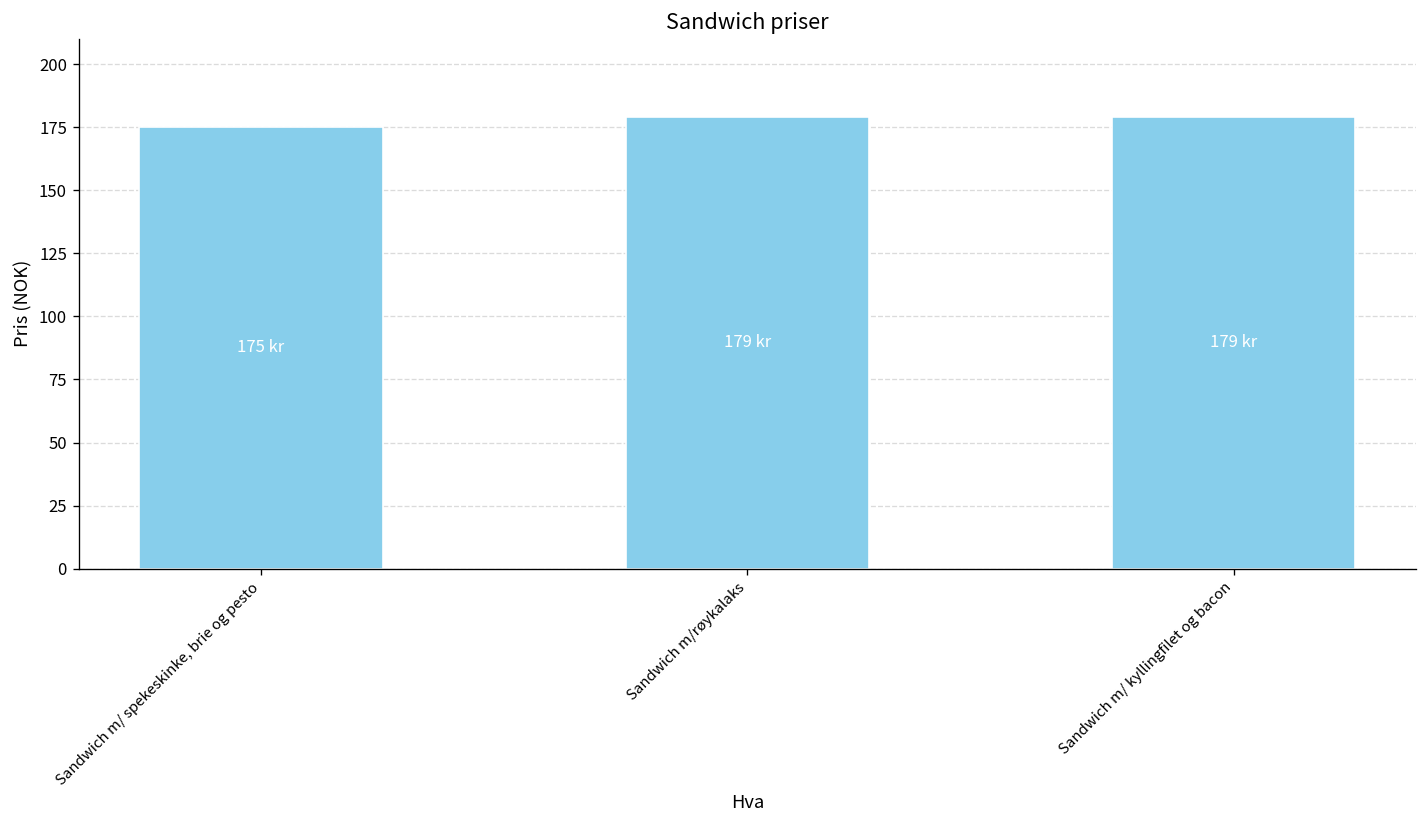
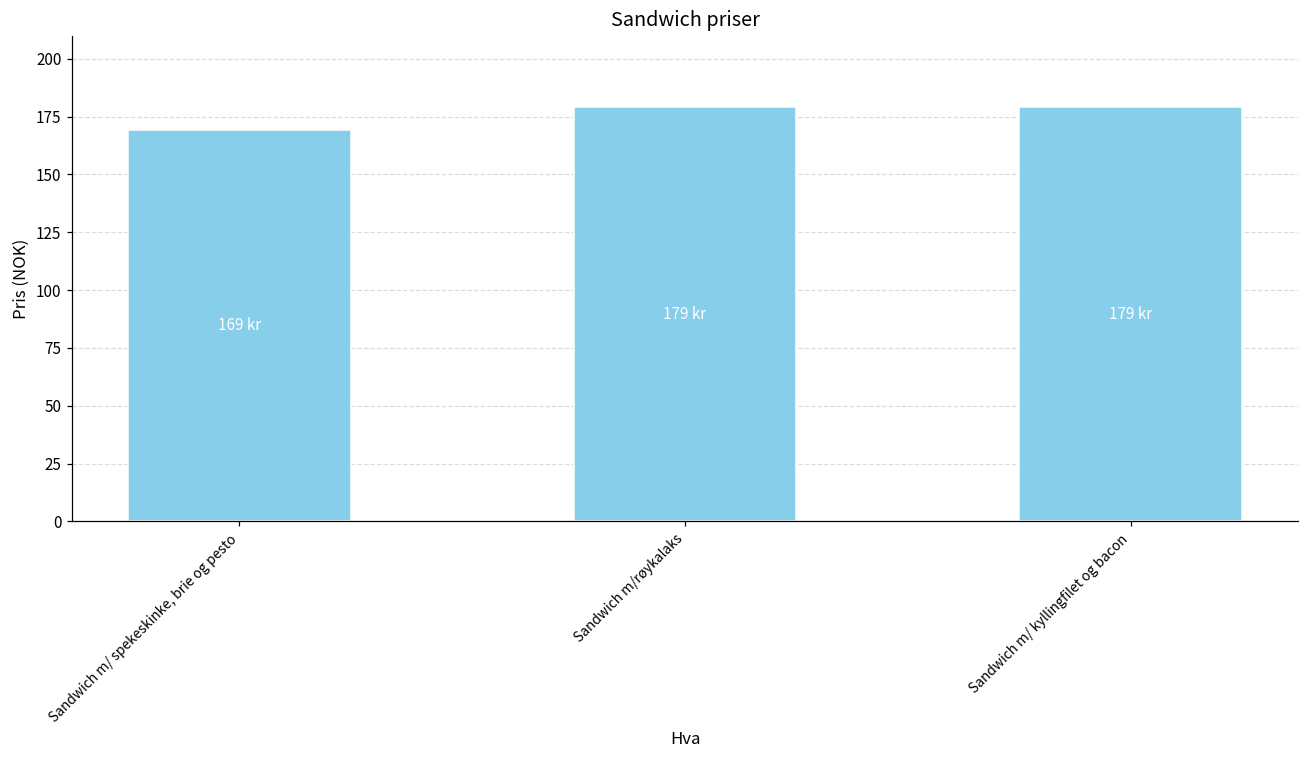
Sandwich m/ spekeskinke, brie og pesto: 175 -> 169
